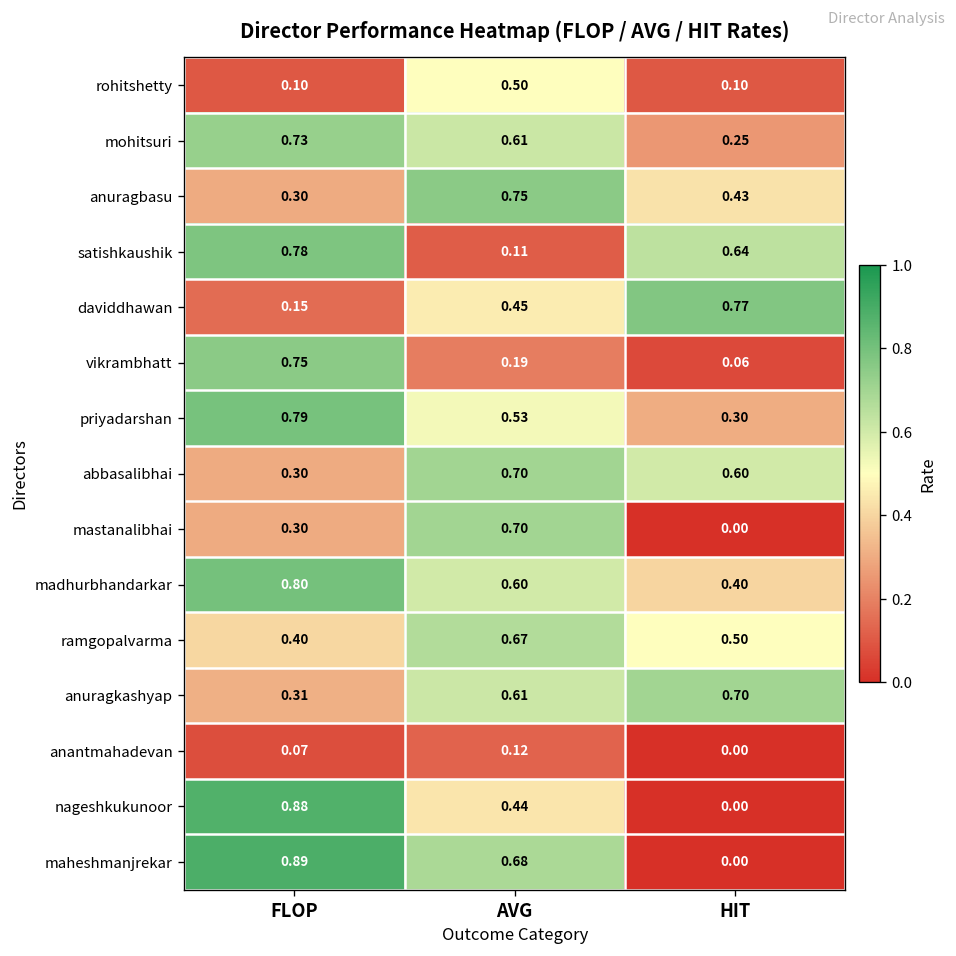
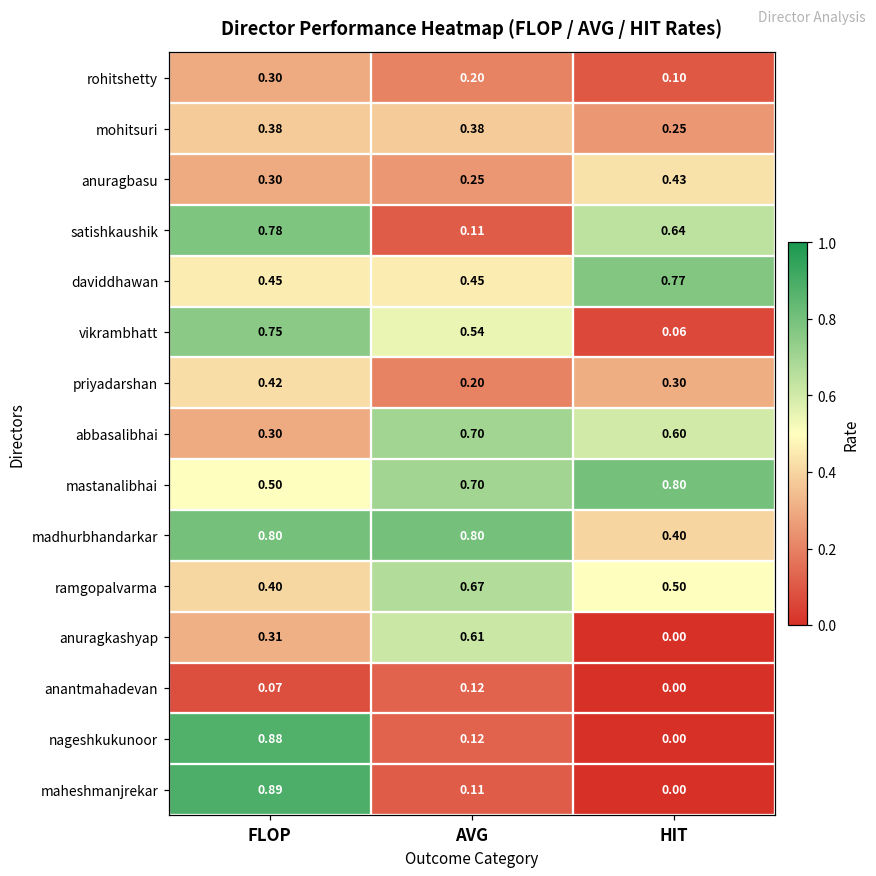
rohitshetty, FLOP: 0.10 -> 0.30
rohitshetty, AVG: 0.50 -> 0.20
mohitsuri, FLOP: 0.73 -> 0.38
mohitsuri, AVG: 0.61 -> 0.38
anuragbasu, AVG: 0.75 -> 0.25
daviddhawan, FLOP: 0.15 -> 0.45
vikrambhatt, AVG: 0.19 -> 0.54
priyadarshan, FLOP: 0.79 -> 0.42
priyadarshan, AVG: 0.53 -> 0.20
mastanalibhai, FLOP: 0.30 -> 0.50
mastanalibhai, HIT: 0.00 -> 0.80
madhurbhandarkar, AVG: 0.60 -> 0.80
anuragkashyap, HIT: 0.70 -> 0.00
nageshkukunoor, AVG: 0.44 -> 0.12
maheshmanjrekar, AVG: 0.68 -> 0.11
